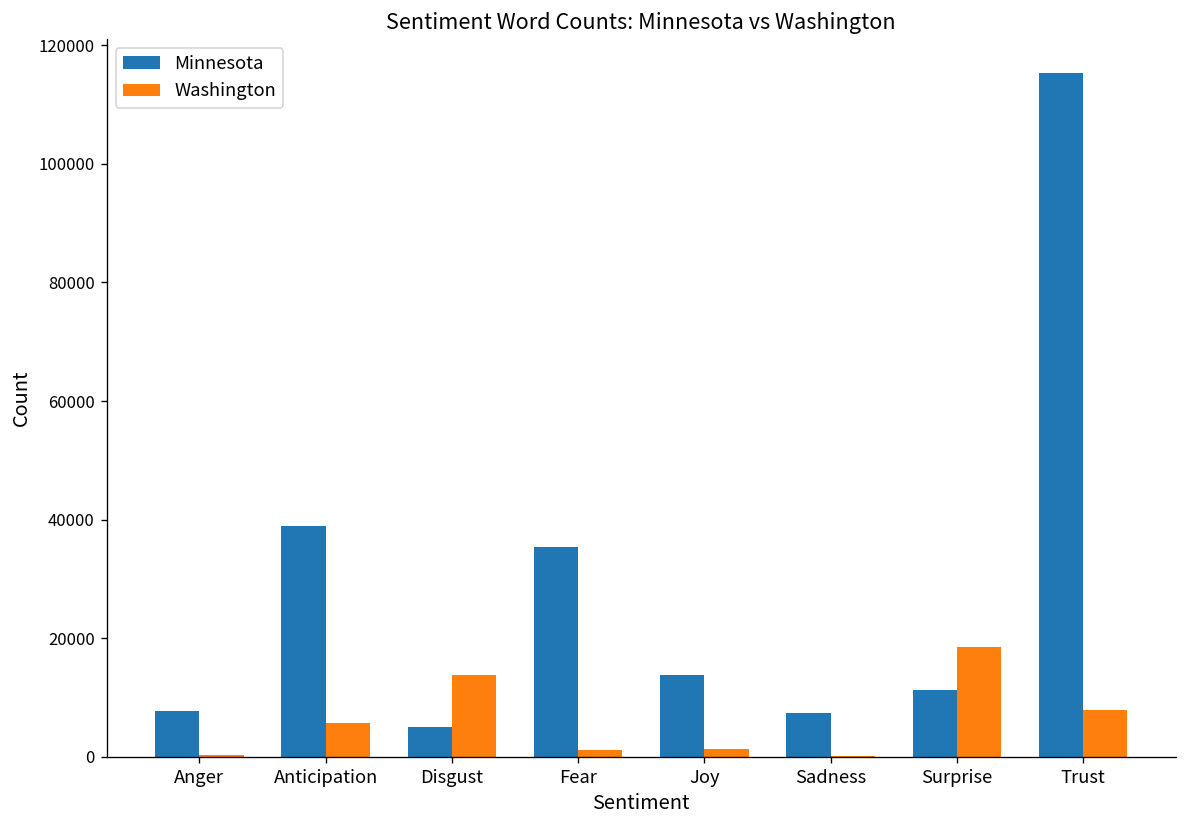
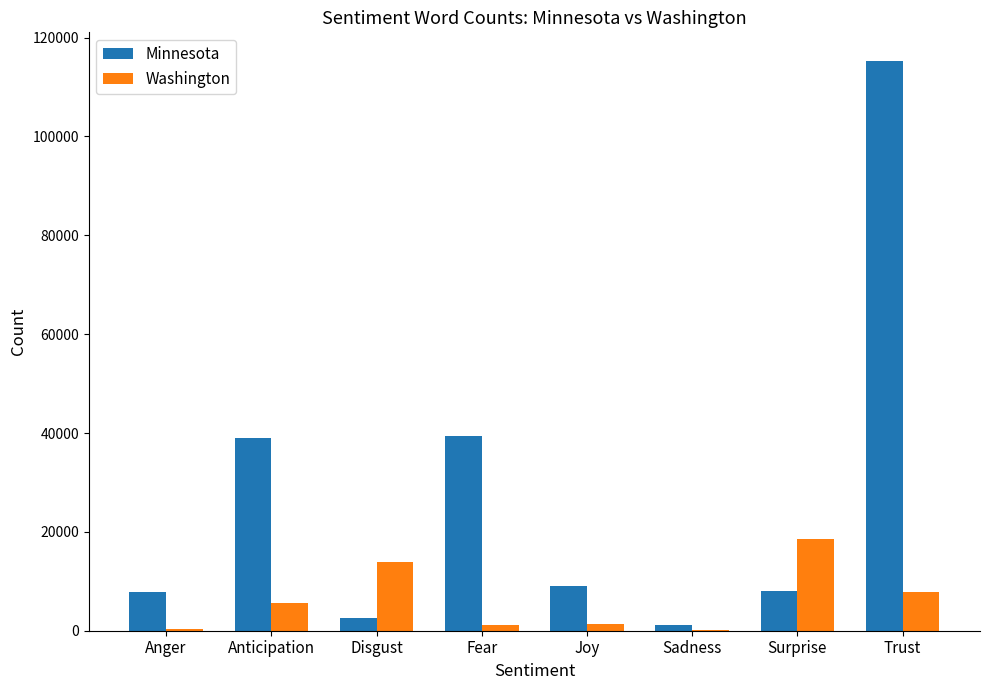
Minnesota, Disgust: 5000 -> 2000
Minnesota, Fear: 35000 -> 39000
Minnesota, Joy: 14000 -> 9000
Minnesota, Sadness: 7000 -> 1000
Minnesota, Surprise: 11000 -> 8000
